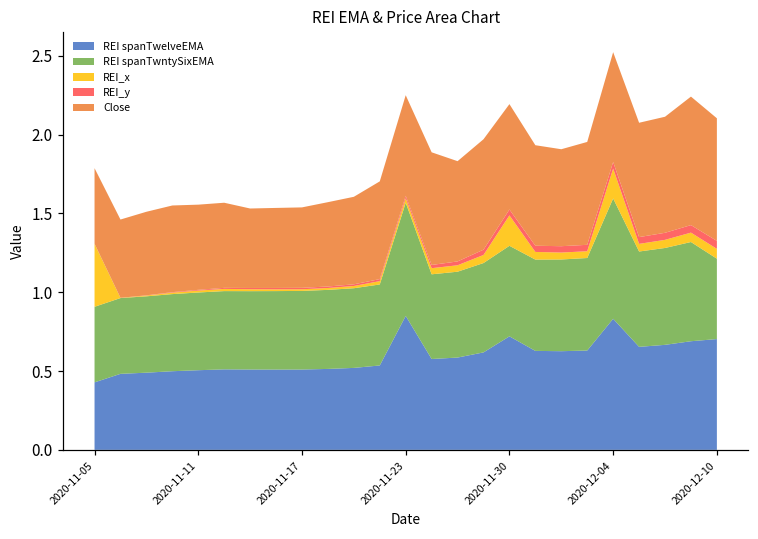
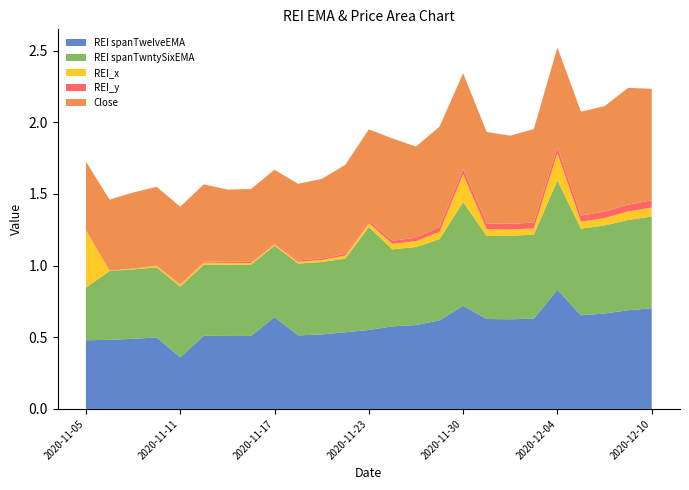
REI spanTwelveEMA, 2020-11-05: 0.43 -> 0.48
REI spanTwntySixEMA, 2020-11-05: 0.48 -> 0.37
REI spanTwelveEMA, 2020-11-11: 0.51 -> 0.36
REI spanTwelveEMA, 2020-11-17: 0.51 -> 0.64
REI spanTwelveEMA, 2020-11-23: 0.85 -> 0.55
REI spanTwntySixEMA, 2020-11-30: 0.57 -> 0.72
REI spanTwntySixEMA, 2020-12-10: 0.51 -> 0.64
